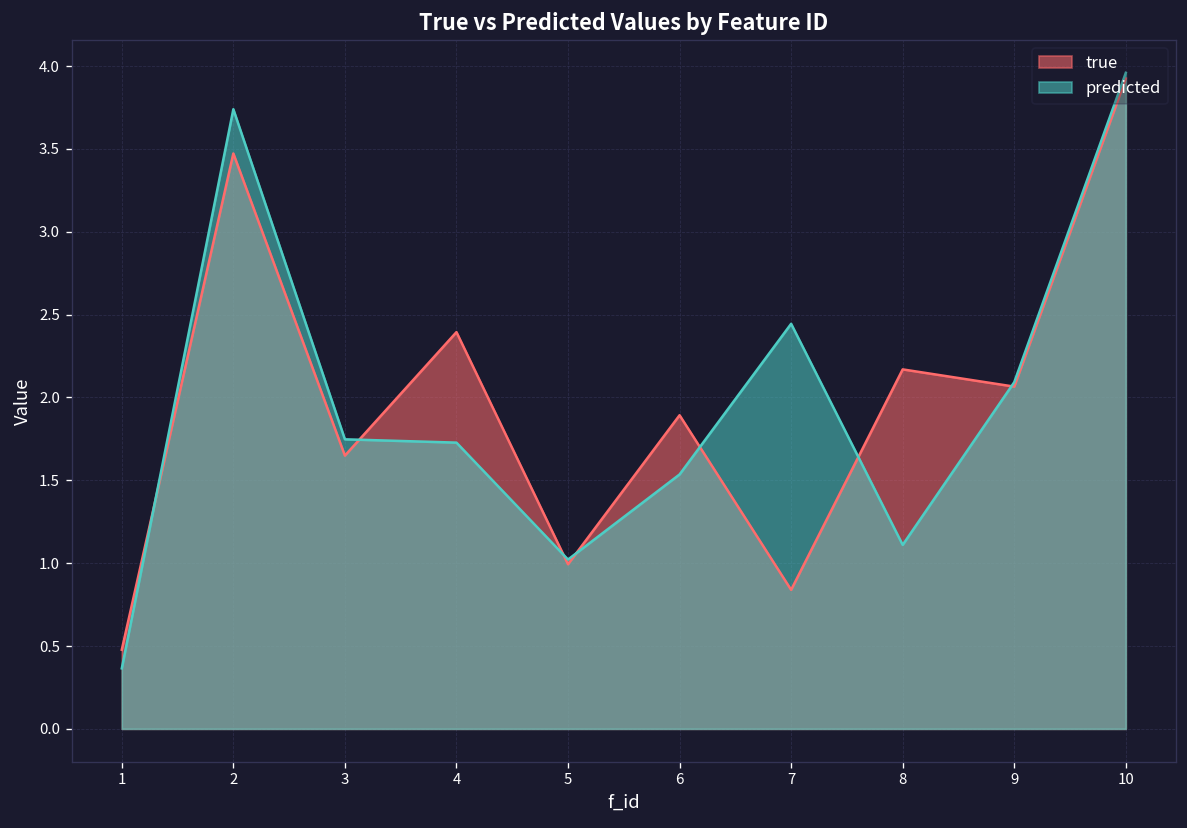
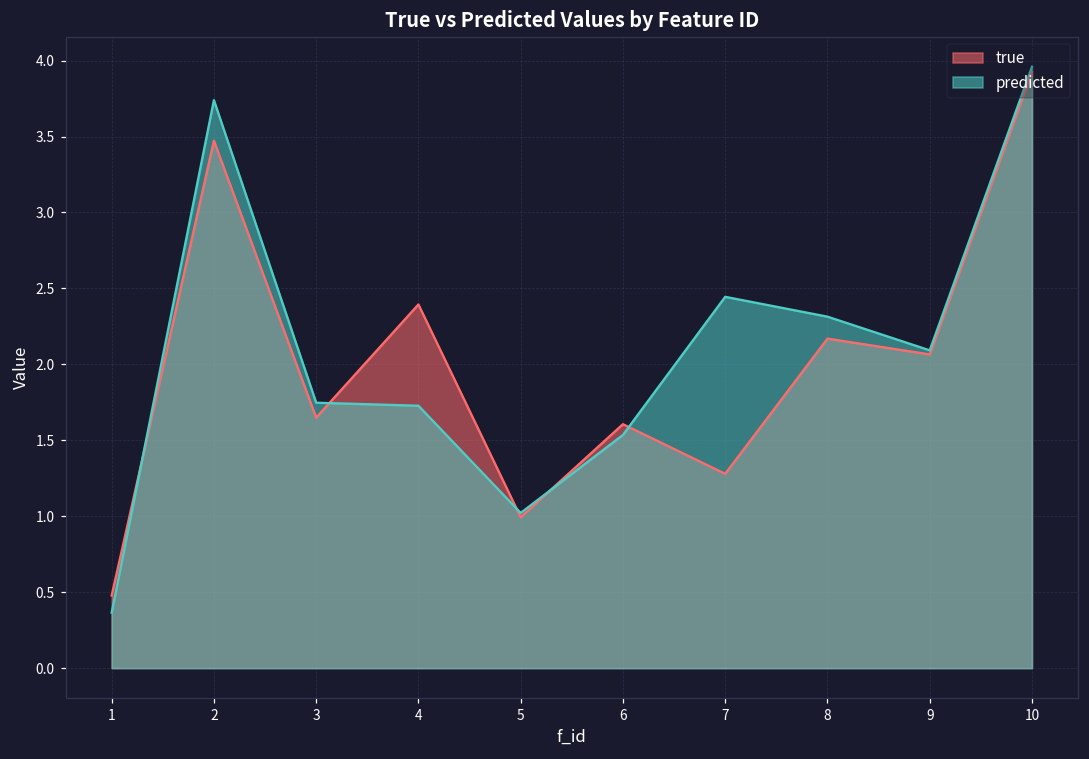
true, 6: 1.89 -> 1.61
true, 7: 0.84 -> 1.28
predicted, 8: 1.11 -> 2.31
